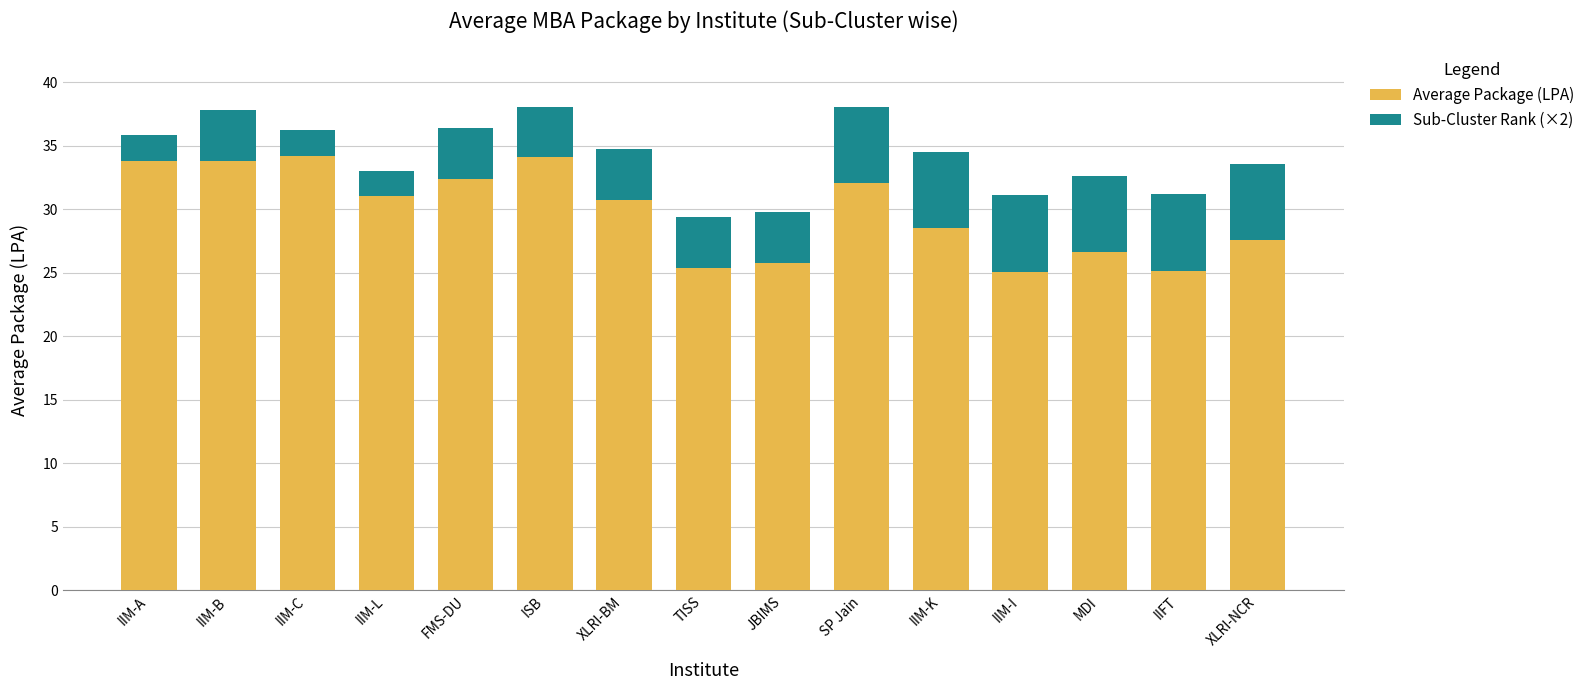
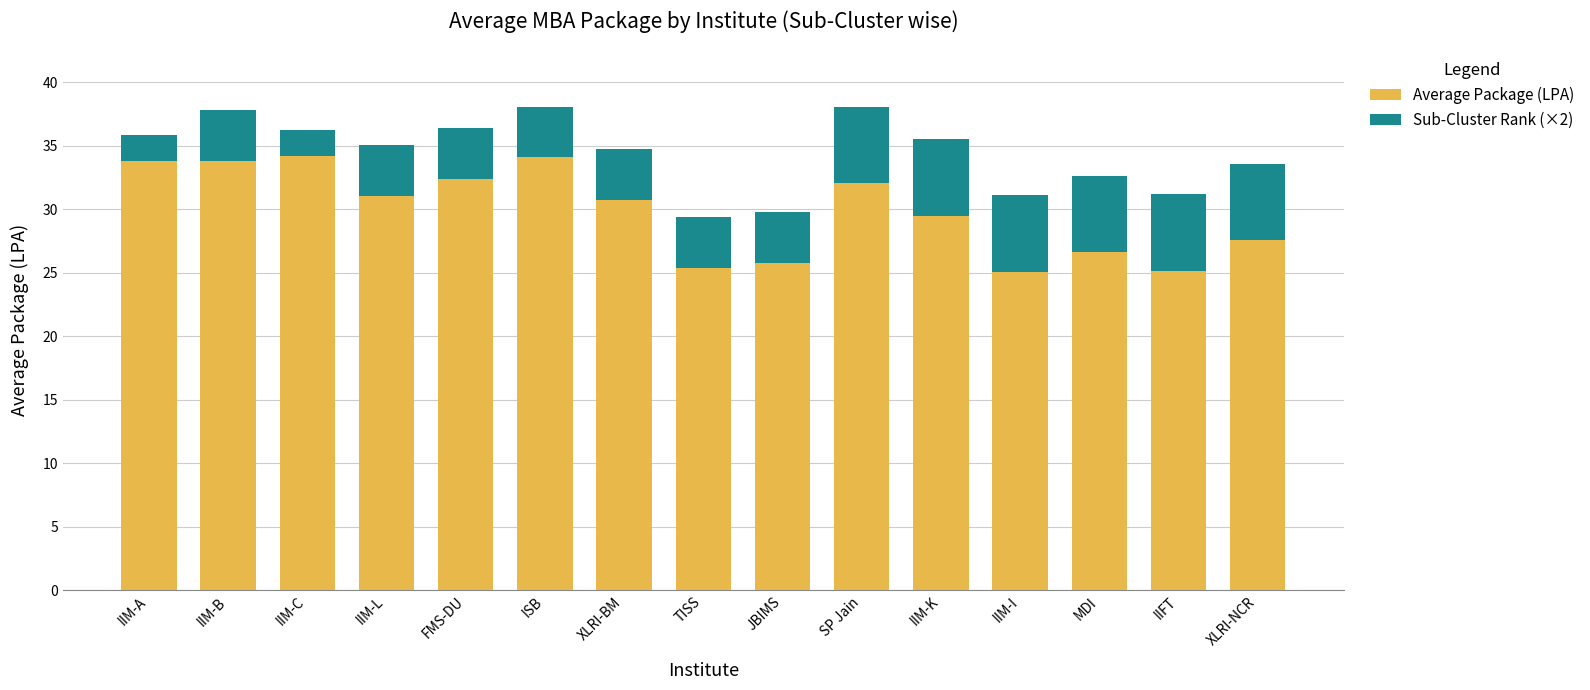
Sub-Cluster Rank (×2), IIM-L: 2.0 -> 4.0
Average Package (LPA), IIM-K: 28.5 -> 29.5
